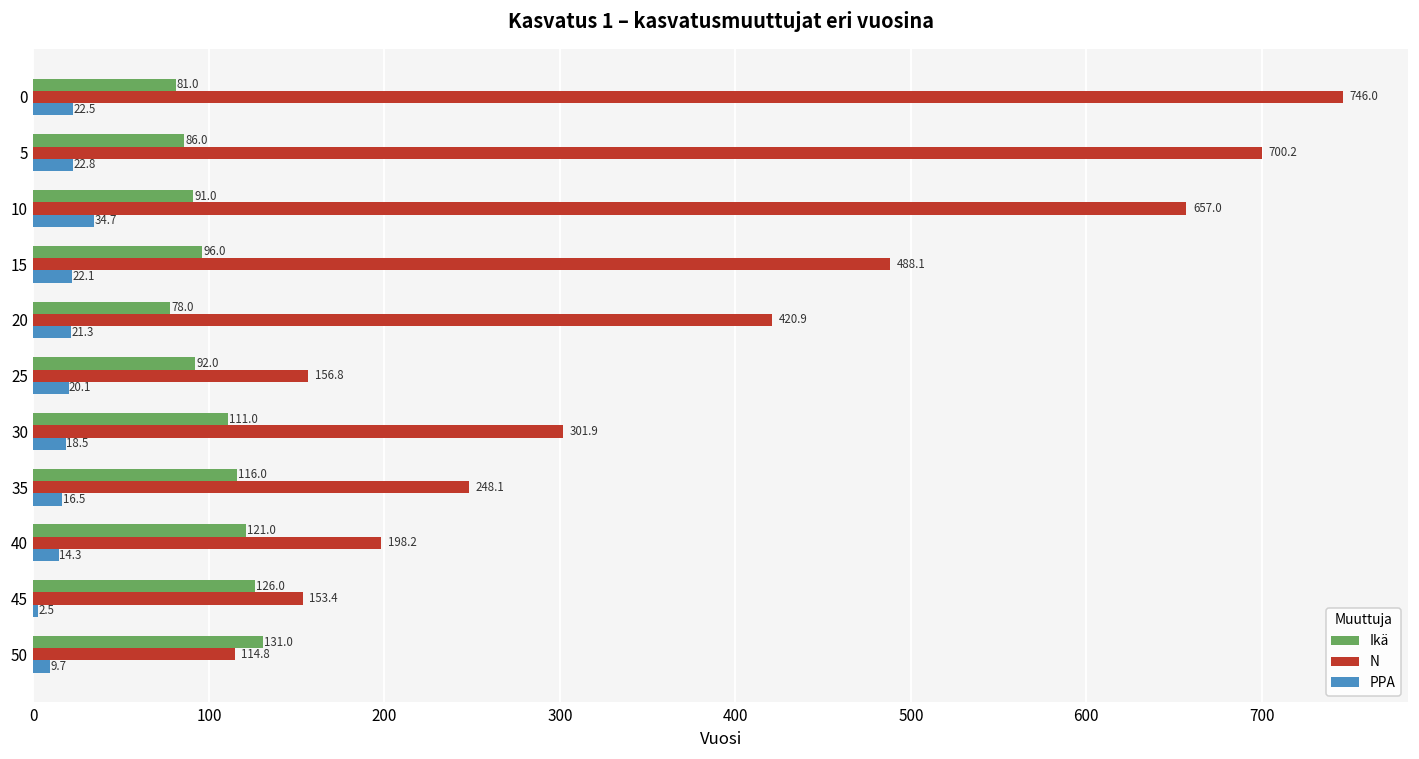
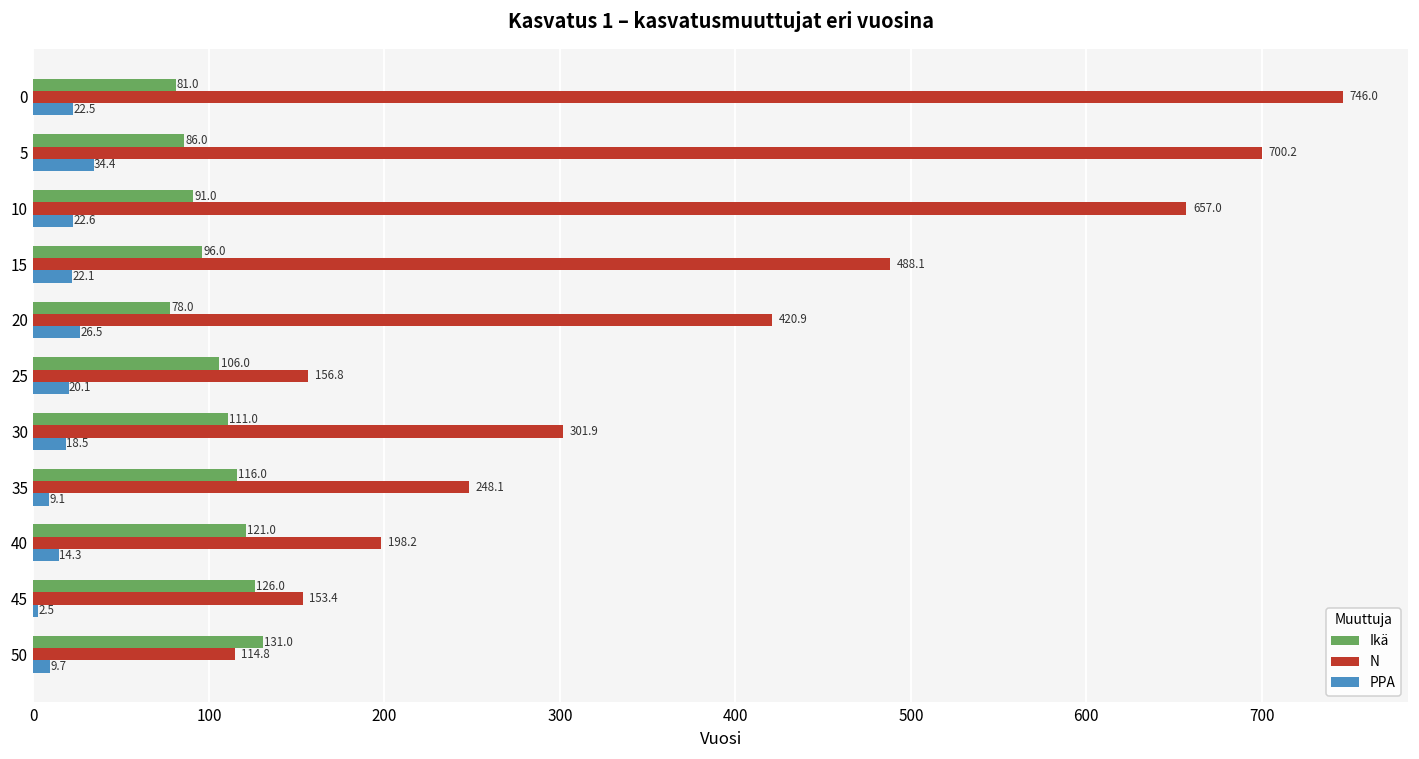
PPA, 5: 22.8 -> 34.4
PPA, 10: 34.7 -> 22.6
PPA, 20: 21.3 -> 26.5
Ikä, 25: 92.0 -> 106.0
PPA, 35: 16.5 -> 9.1
